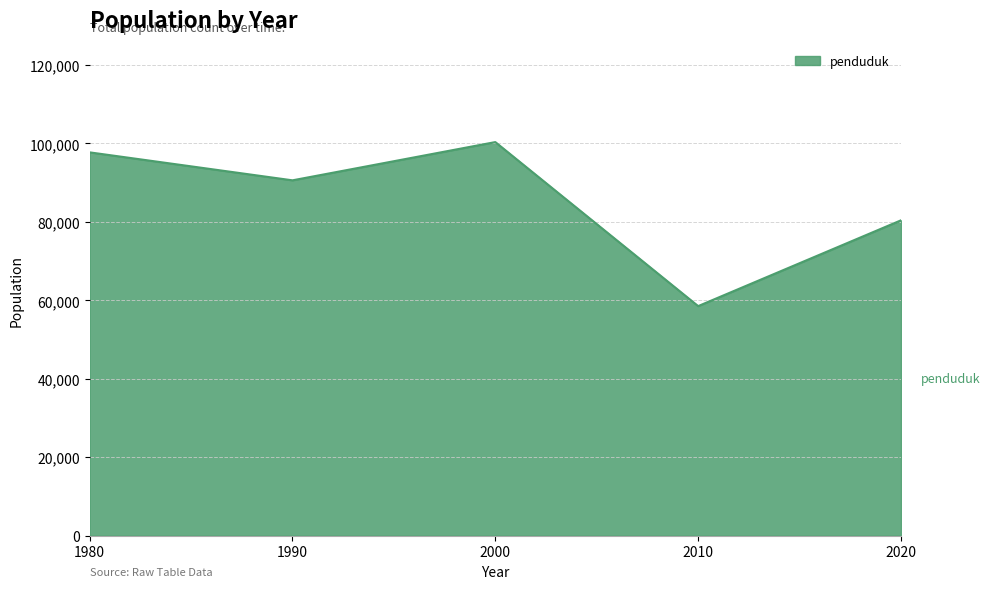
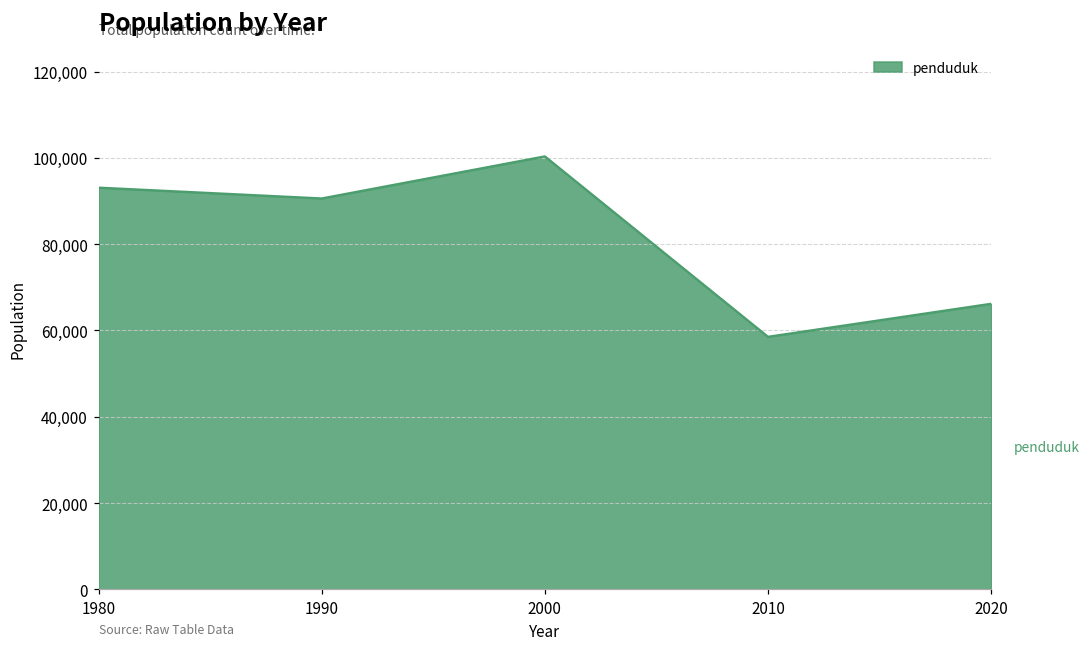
1980: 98,000 -> 93,000
2020: 80,000 -> 66,000
